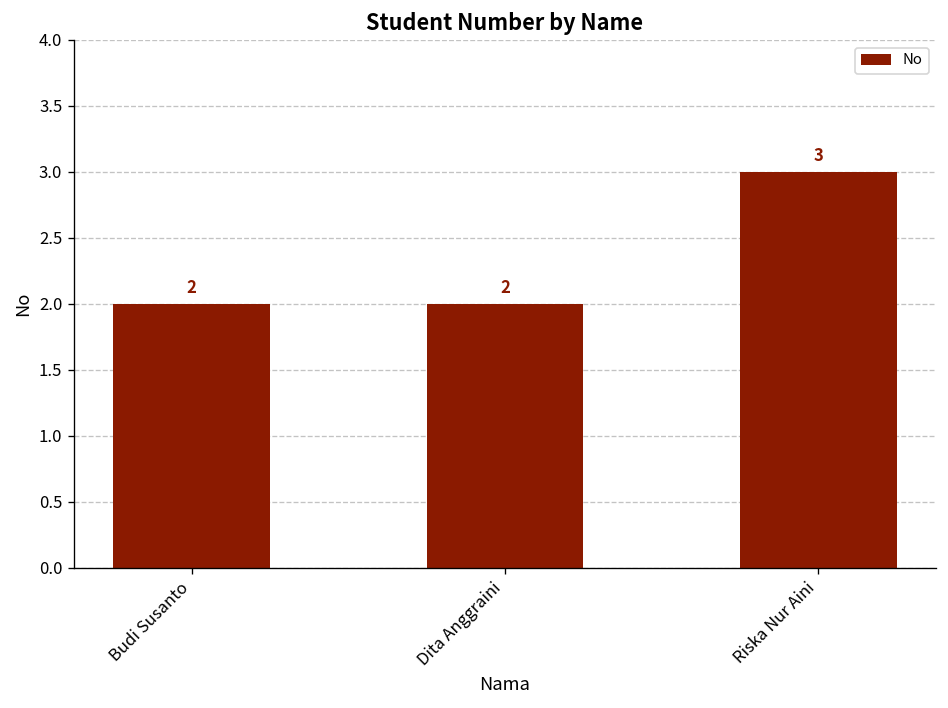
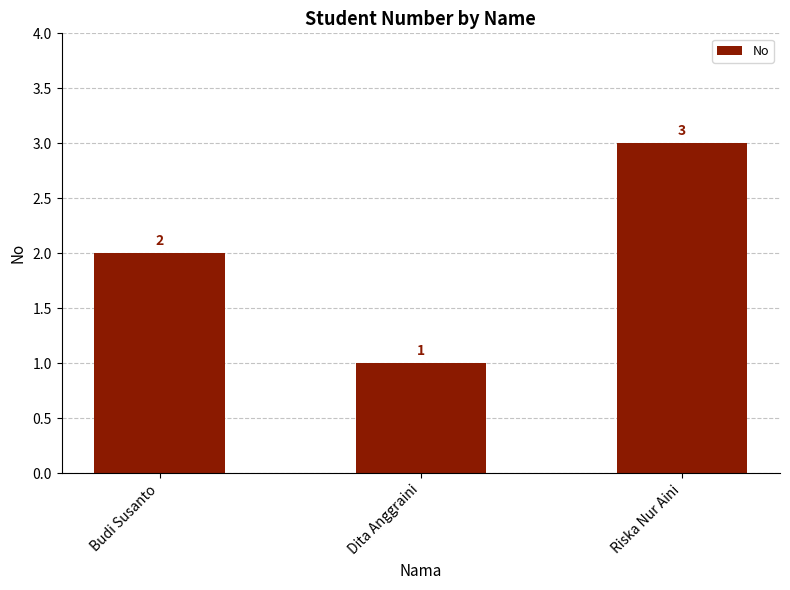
Dita Anggraini: 2 -> 1
